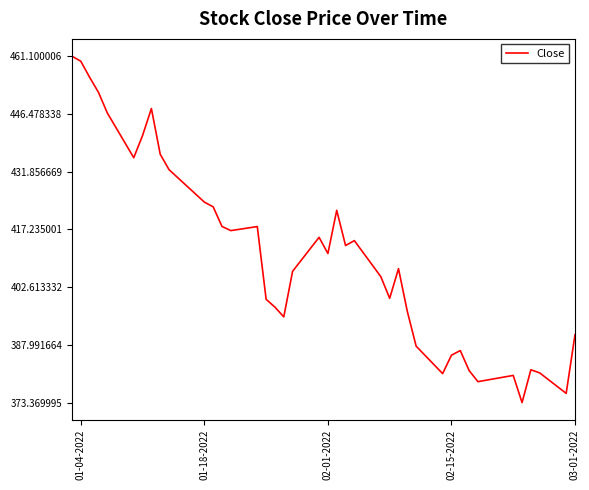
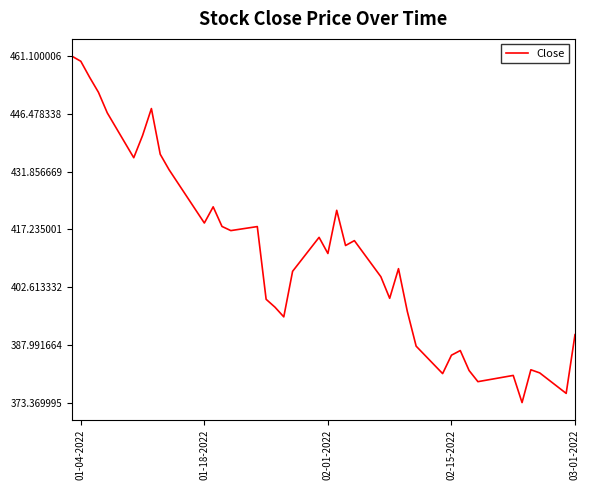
01-18-2022: 424 -> 419
